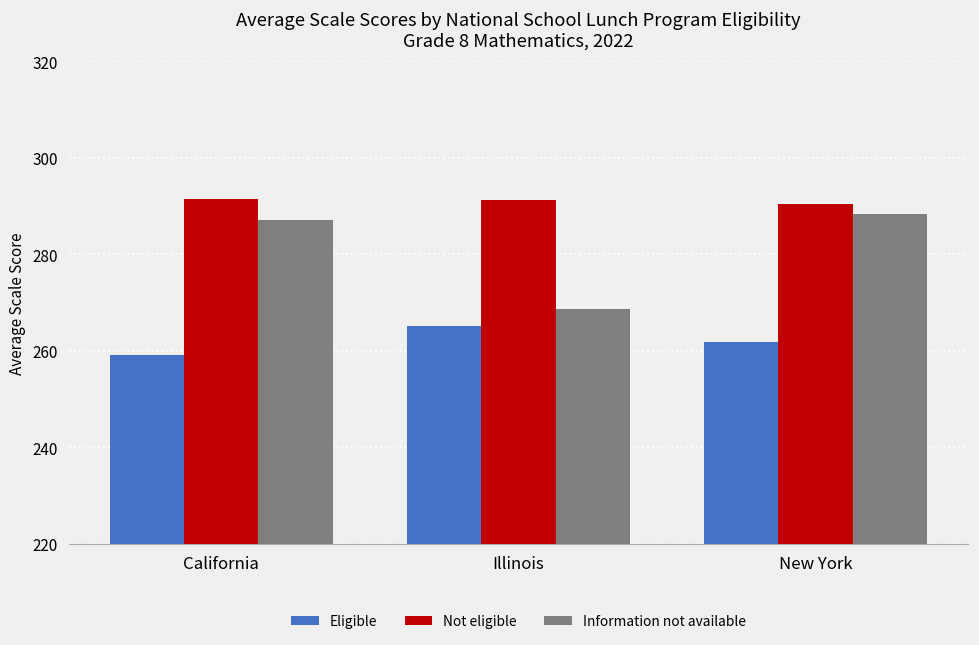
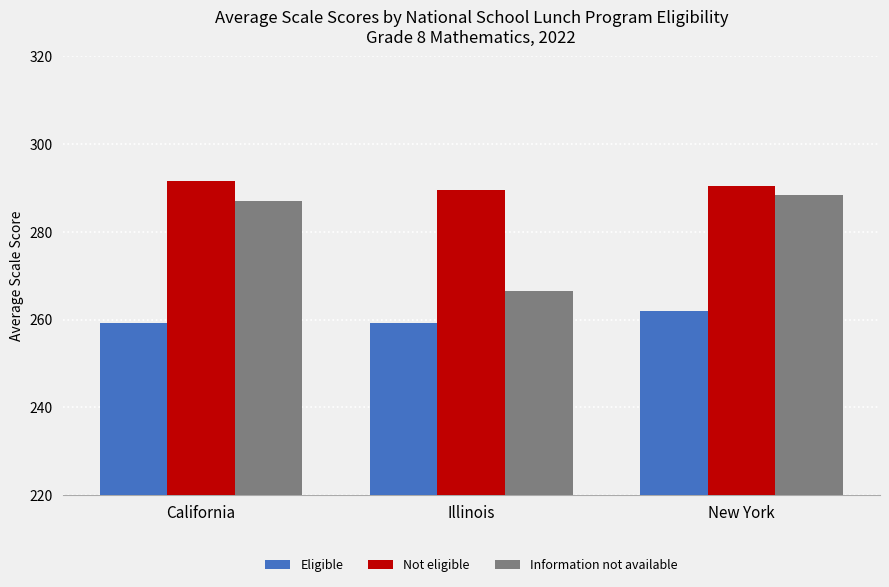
Eligible, Illinois: 265 -> 259
Not eligible, Illinois: 291 -> 289
Information not available, Illinois: 269 -> 267
